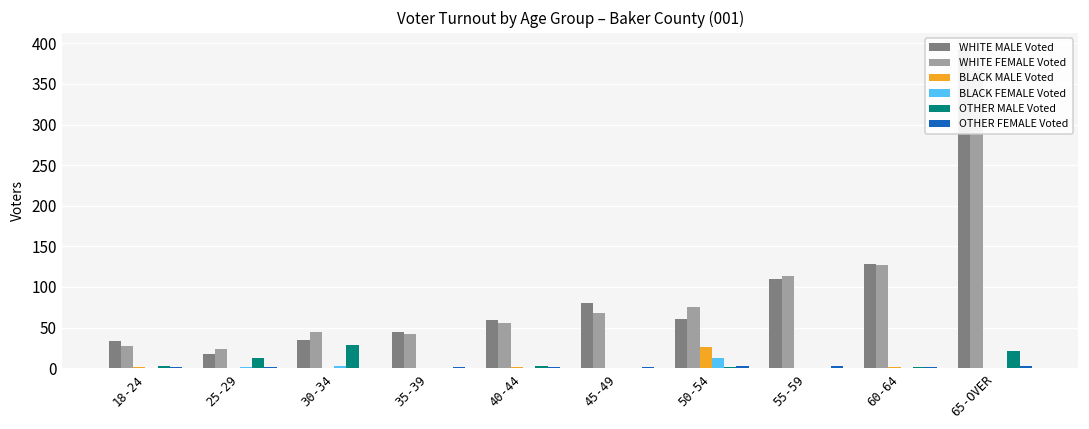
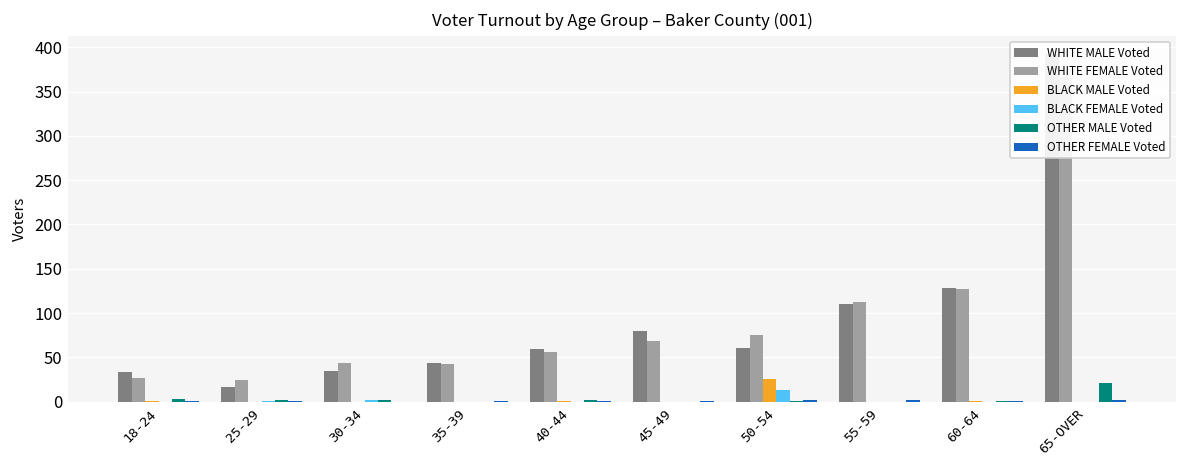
OTHER MALE Voted, 25-29: 10 -> 0
OTHER MALE Voted, 30-34: 30 -> 0
